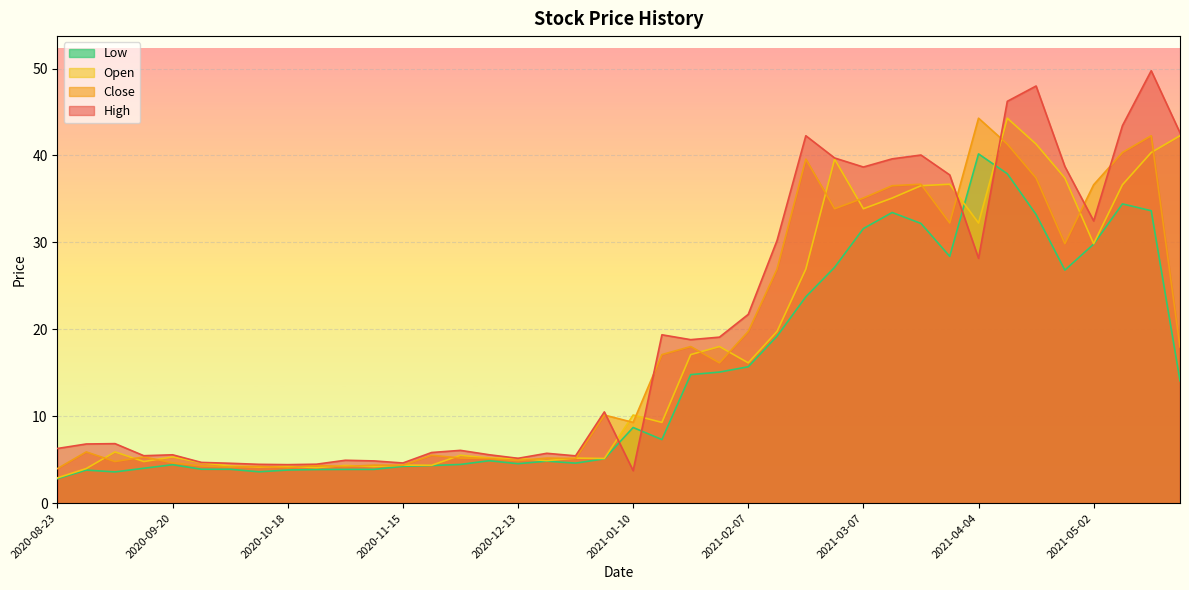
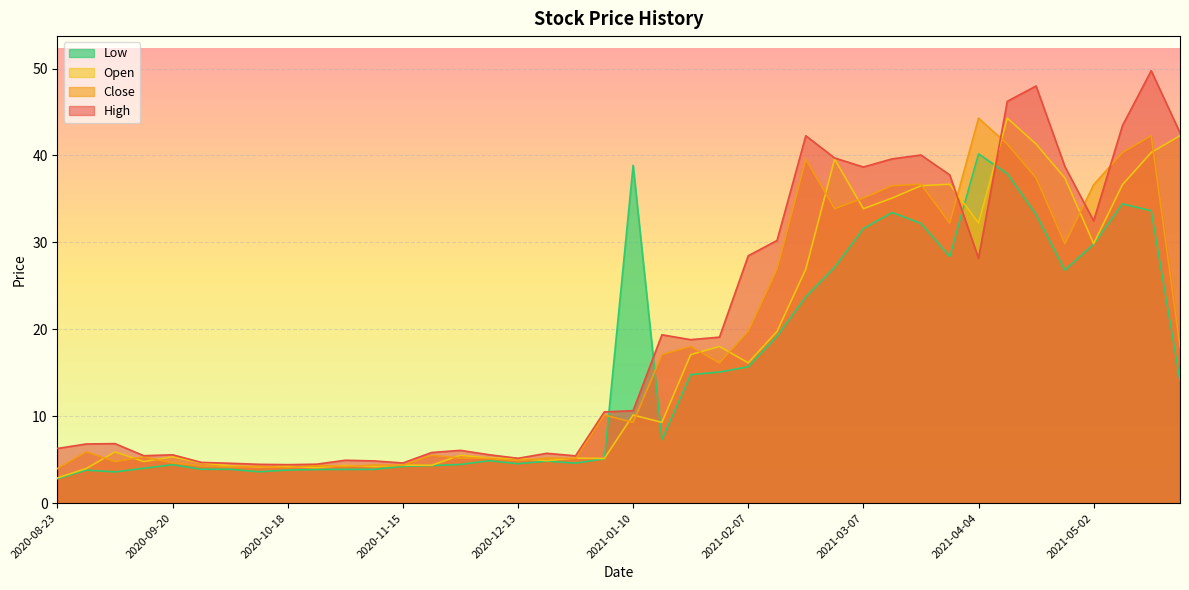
Low, 2021-01-10: 9 -> 39
High, 2021-01-10: 4 -> 11
High, 2021-02-07: 22 -> 28
